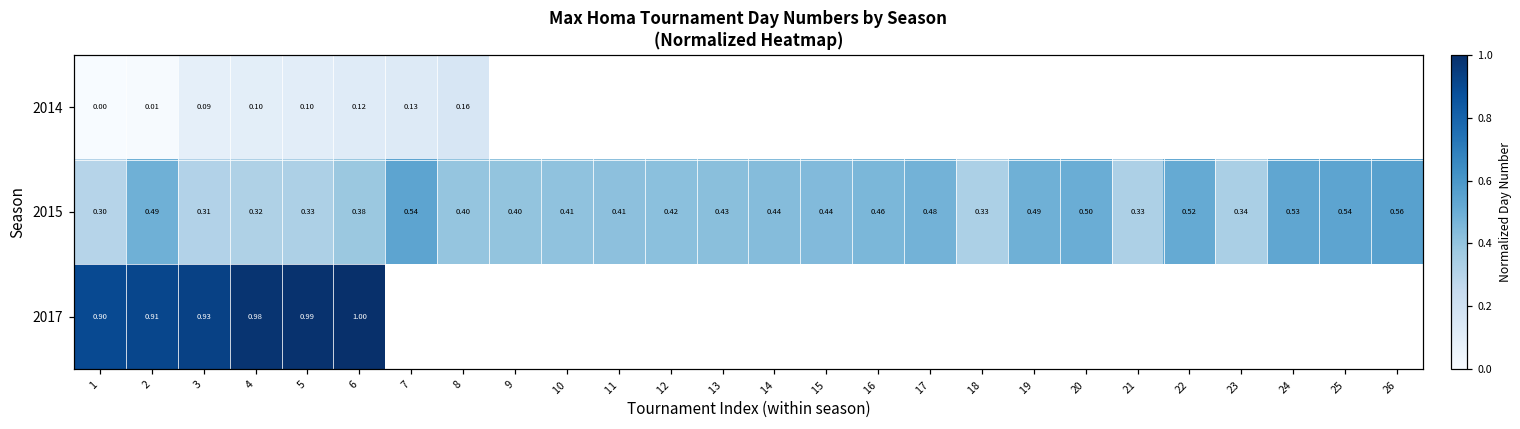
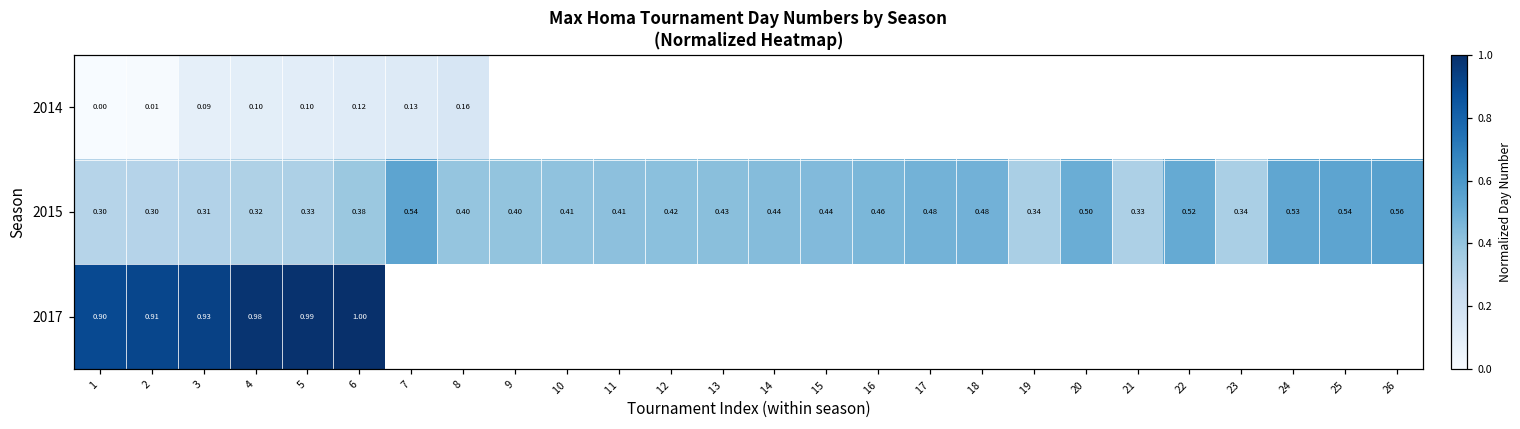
2015, 2: 0.49 -> 0.30
2015, 18: 0.33 -> 0.48
2015, 19: 0.49 -> 0.34
